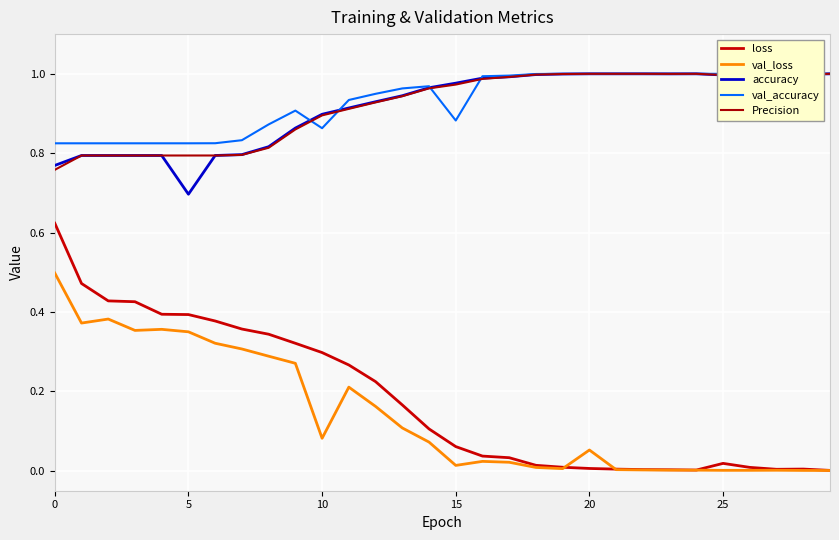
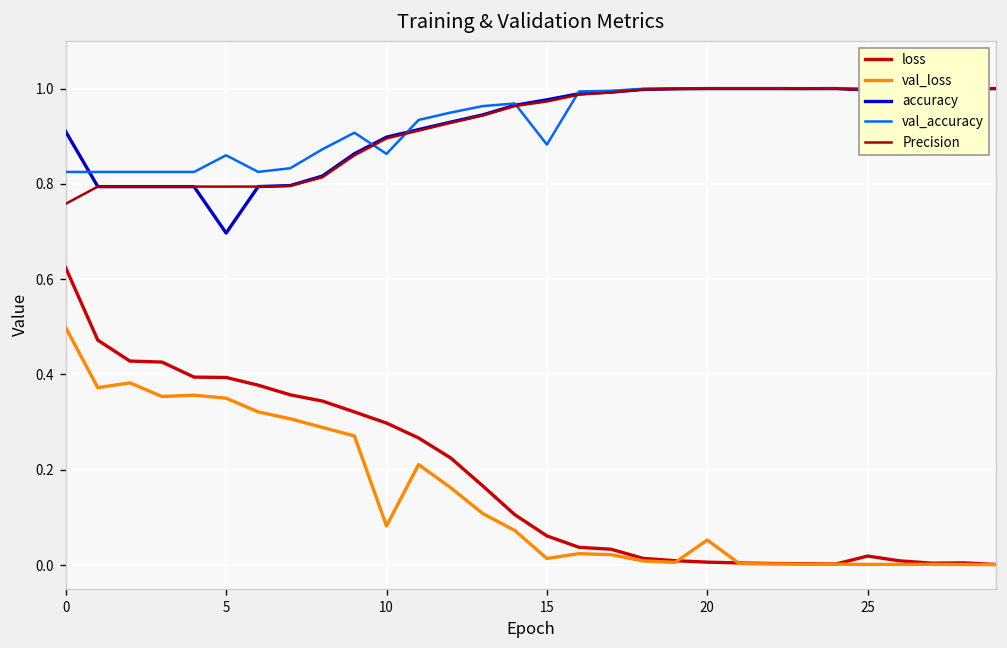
accuracy, 0: 0.77 -> 0.91
val_accuracy, 5: 0.83 -> 0.86
